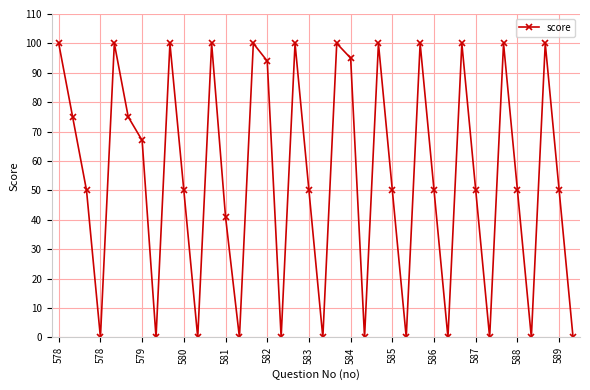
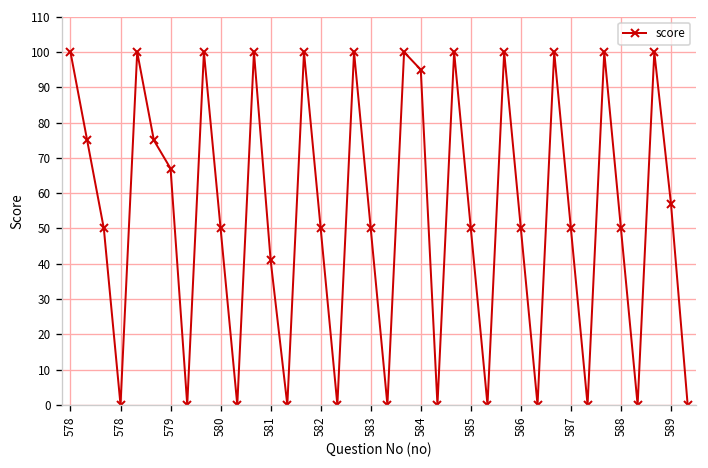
582: 94 -> 50
589: 50 -> 57
